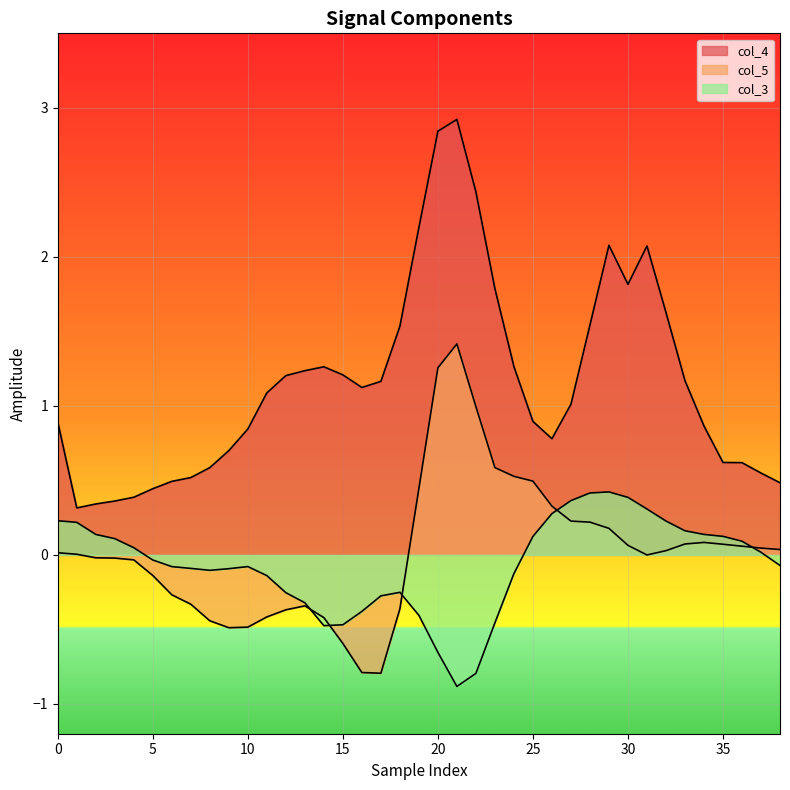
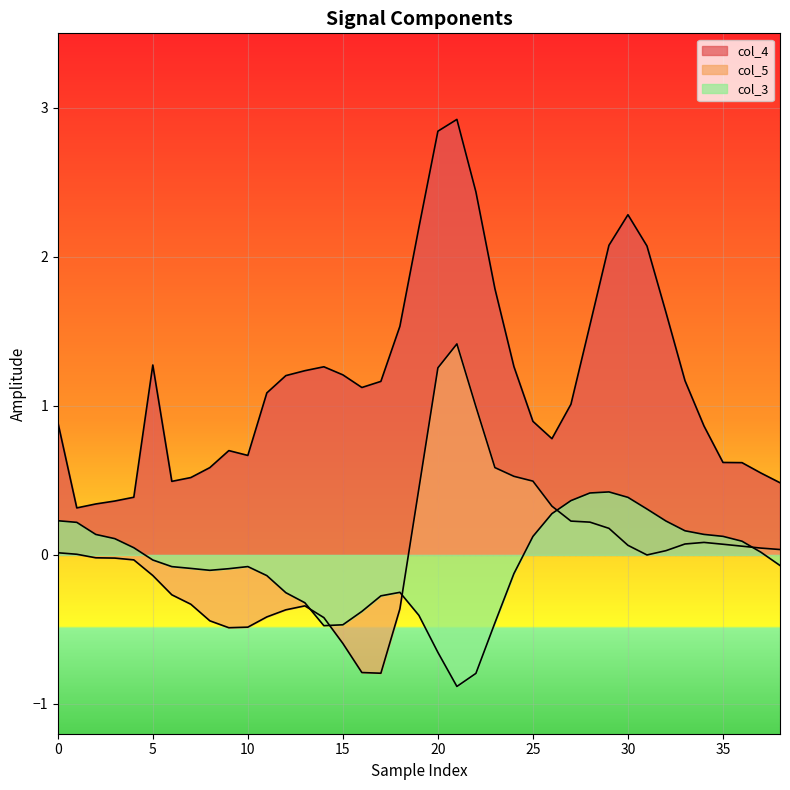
col_4, 5: 0.44 -> 1.27
col_4, 10: 0.84 -> 0.67
col_4, 30: 1.82 -> 2.28
